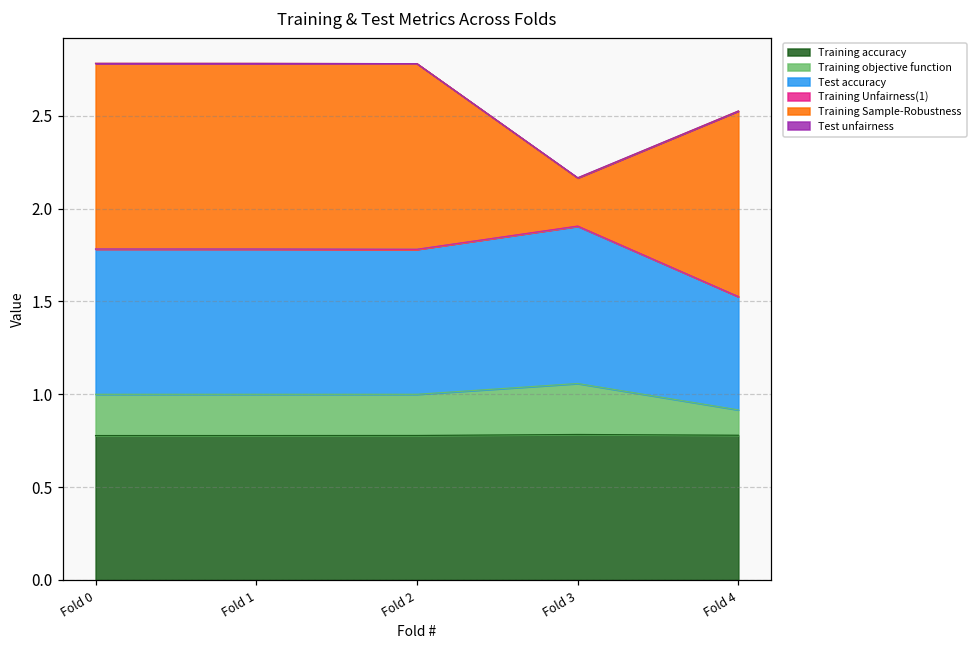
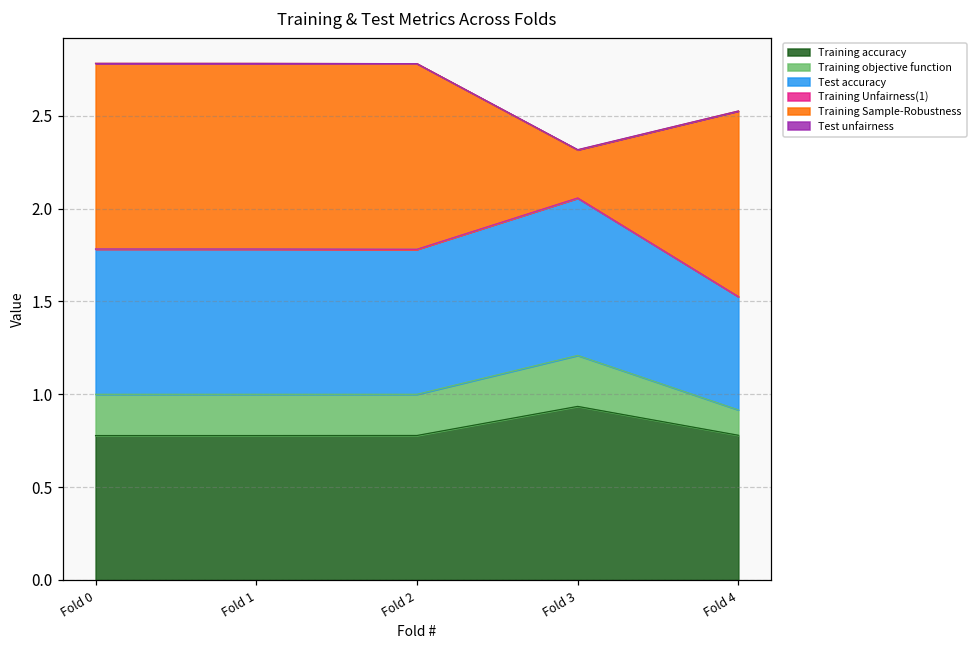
Training accuracy, Fold 3: 0.78 -> 0.93
